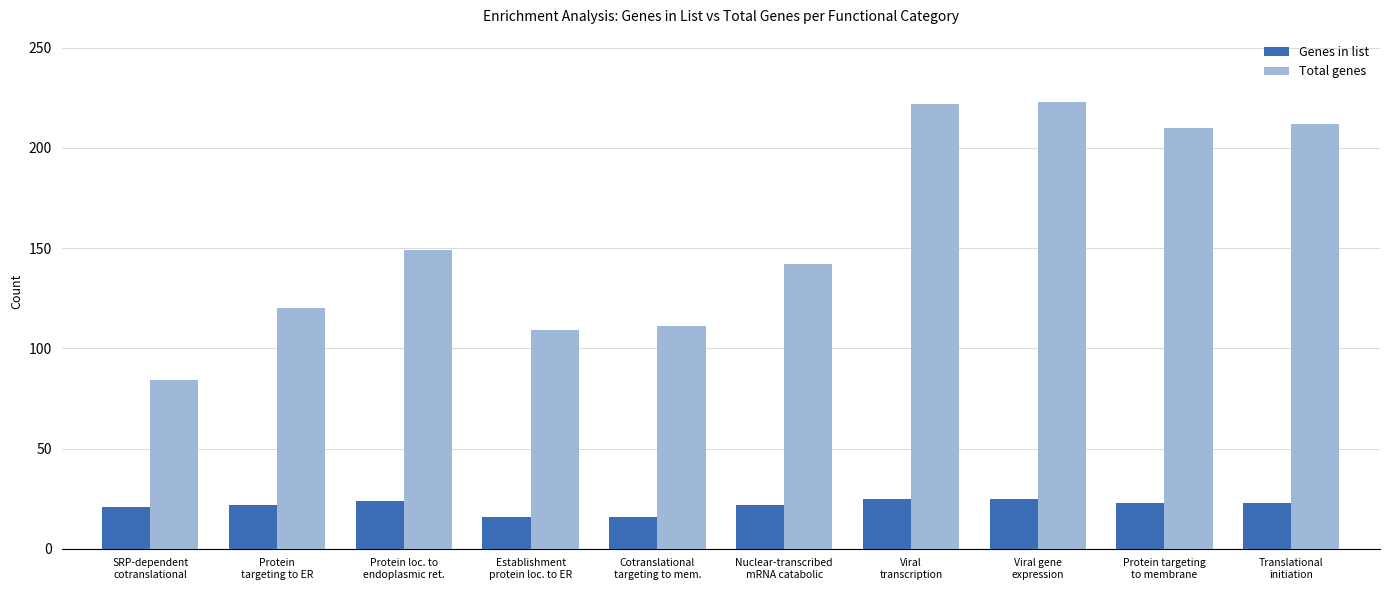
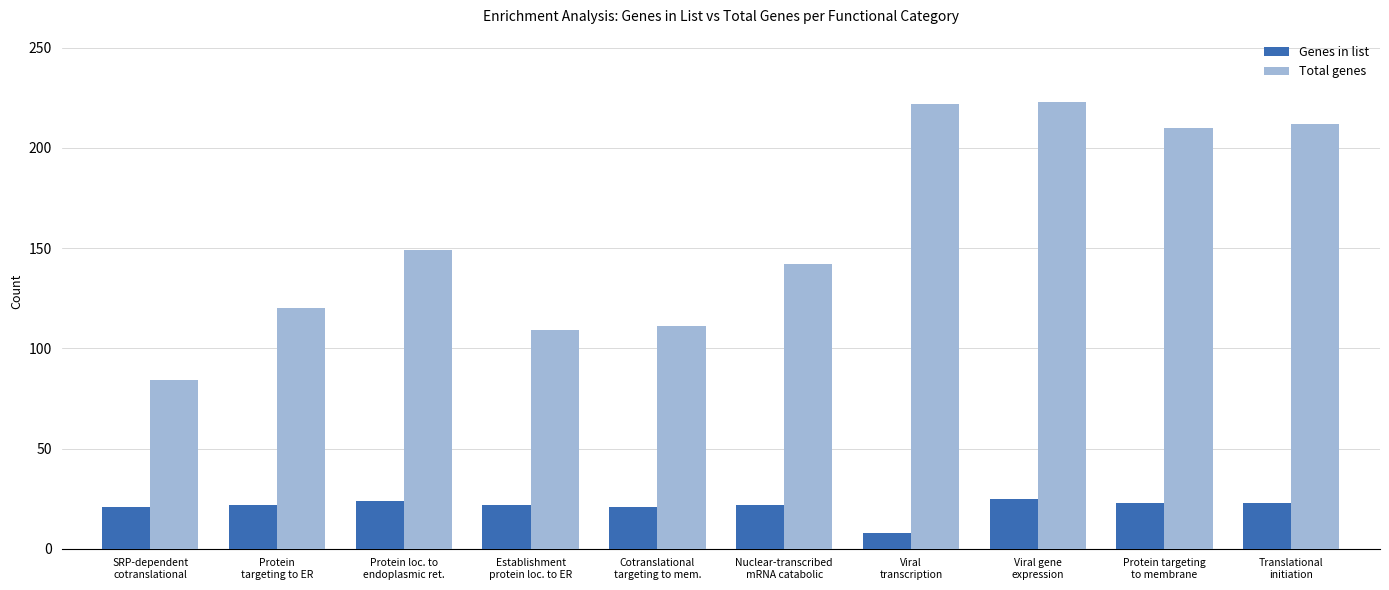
Genes in list, Establishment protein loc. to ER: 16 -> 22
Genes in list, Cotranslational targeting to mem.: 16 -> 21
Genes in list, Viral transcription: 25 -> 8
